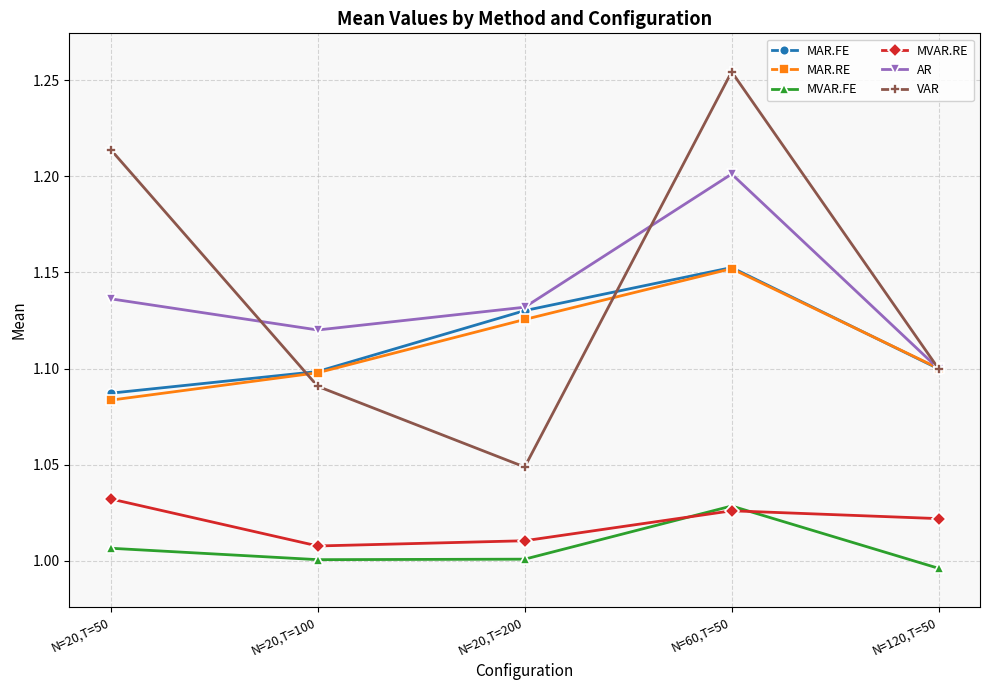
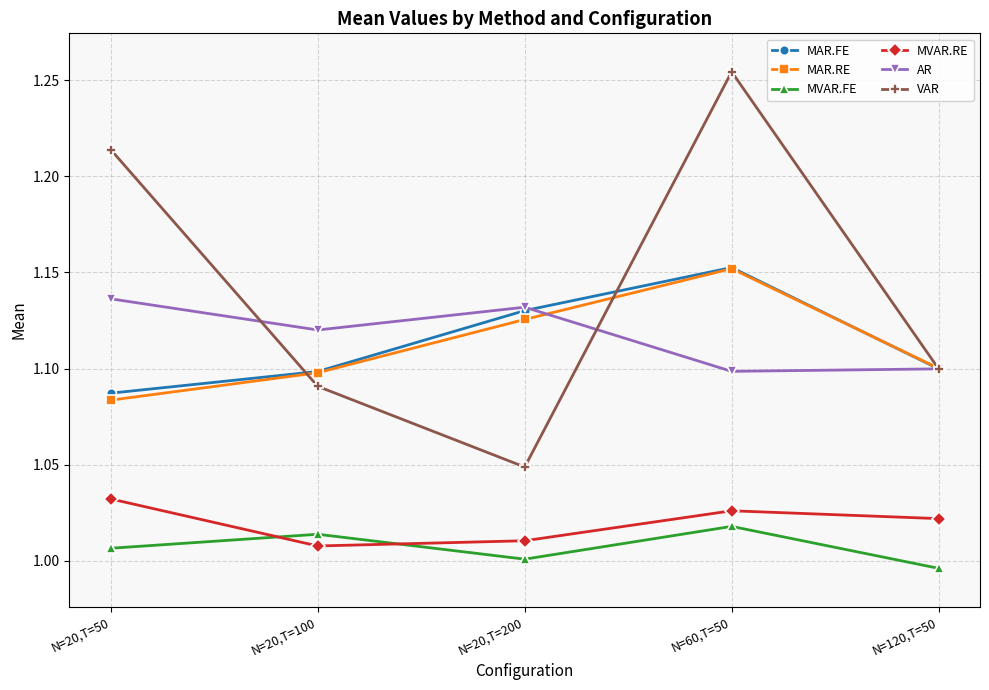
MVAR.FE, N=20,T=100: 1.001 -> 1.014
MVAR.FE, N=60,T=50: 1.029 -> 1.018
AR, N=60,T=50: 1.201 -> 1.099
